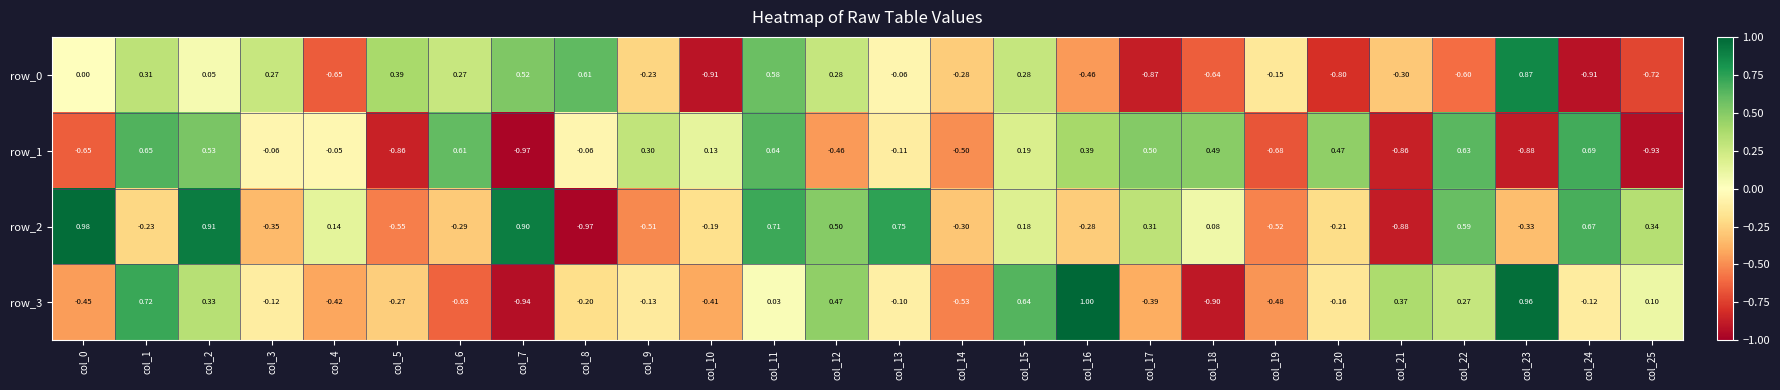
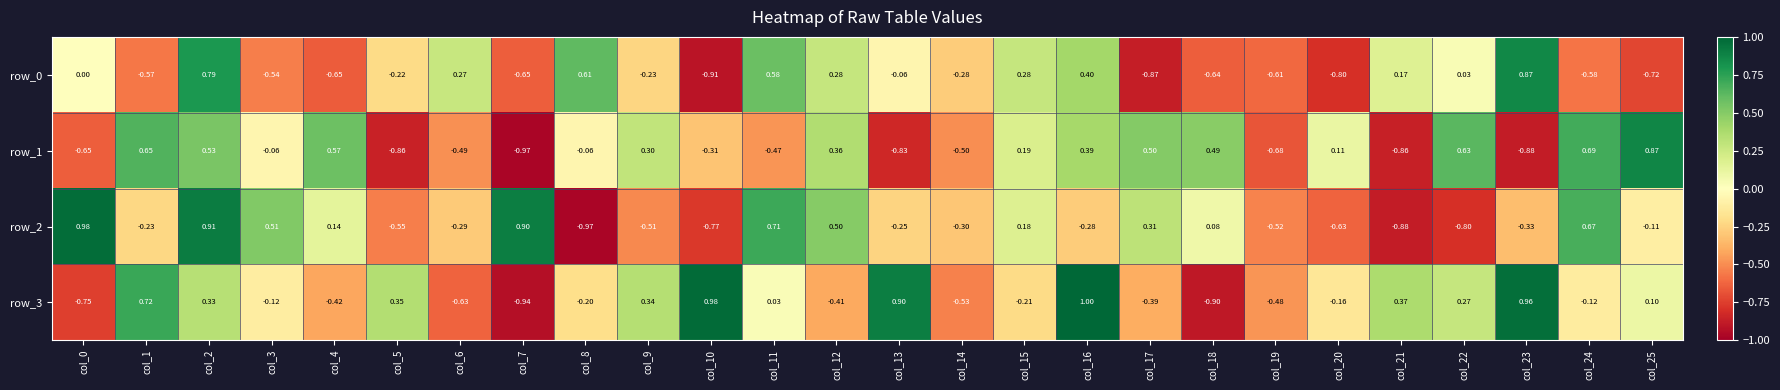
row_0, col_1: 0.31 -> -0.57
row_0, col_2: 0.05 -> 0.79
row_0, col_3: 0.27 -> -0.54
row_0, col_5: 0.39 -> -0.22
row_0, col_7: 0.52 -> -0.65
row_0, col_16: -0.46 -> 0.40
row_0, col_19: -0.15 -> -0.61
row_0, col_21: -0.30 -> 0.17
row_0, col_22: -0.60 -> 0.03
row_0, col_24: -0.91 -> -0.58
row_1, col_4: -0.05 -> 0.57
row_1, col_6: 0.61 -> -0.49
row_1, col_10: 0.13 -> -0.31
row_1, col_11: 0.64 -> -0.47
row_1, col_12: -0.46 -> 0.36
row_1, col_13: -0.11 -> -0.83
row_1, col_20: 0.47 -> 0.11
row_1, col_25: -0.93 -> 0.87
row_2, col_3: -0.35 -> 0.51
row_2, col_10: -0.19 -> -0.77
row_2, col_13: 0.75 -> -0.25
row_2, col_20: -0.21 -> -0.63
row_2, col_22: 0.59 -> -0.80
row_2, col_25: 0.34 -> -0.11
row_3, col_0: -0.45 -> -0.75
row_3, col_5: -0.27 -> 0.35
row_3, col_9: -0.13 -> 0.34
row_3, col_10: -0.41 -> 0.98
row_3, col_12: 0.47 -> -0.41
row_3, col_13: -0.10 -> 0.90
row_3, col_15: 0.64 -> -0.21
